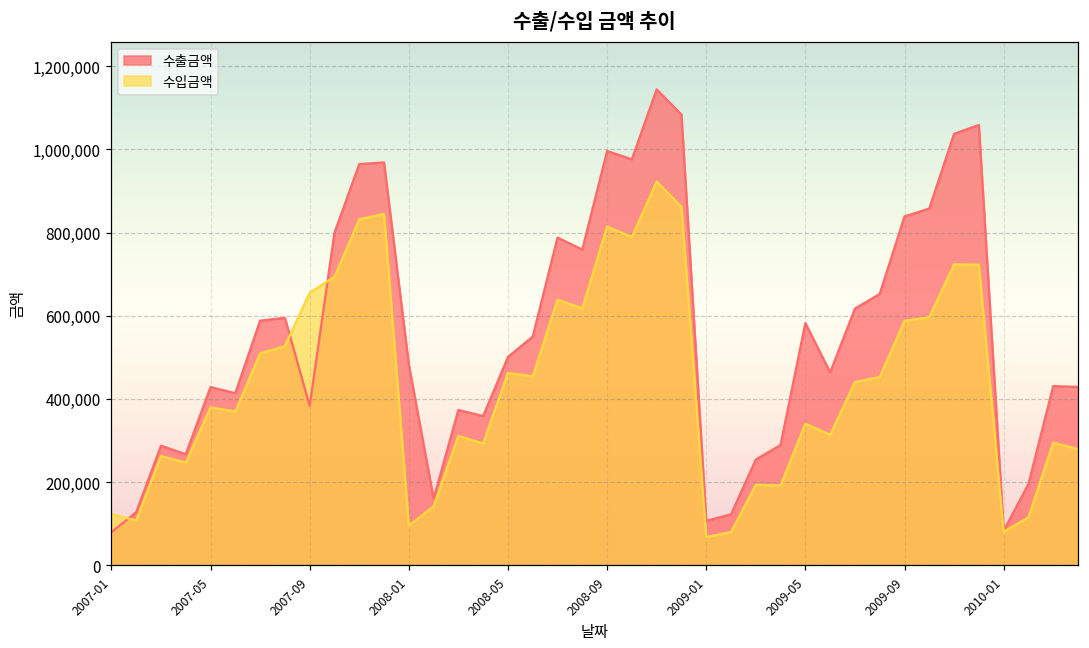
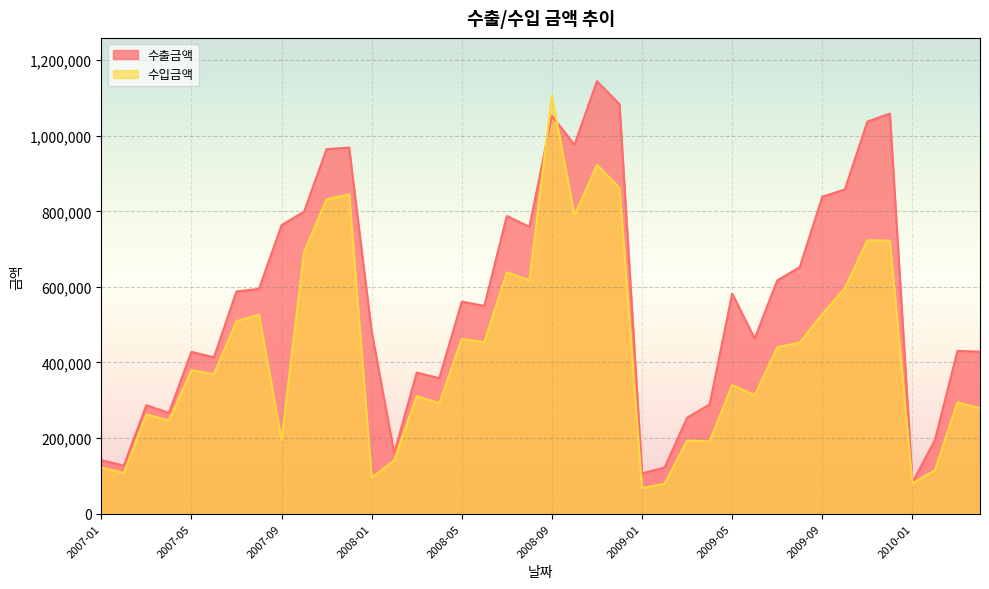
수출금액, 2007-01: 80,000 -> 140,000
수출금액, 2007-09: 380,000 -> 760,000
수입금액, 2007-09: 660,000 -> 190,000
수출금액, 2008-05: 500,000 -> 560,000
수출금액, 2008-09: 1,000,000 -> 1,050,000
수입금액, 2008-09: 810,000 -> 1,110,000
수입금액, 2009-09: 590,000 -> 530,000
